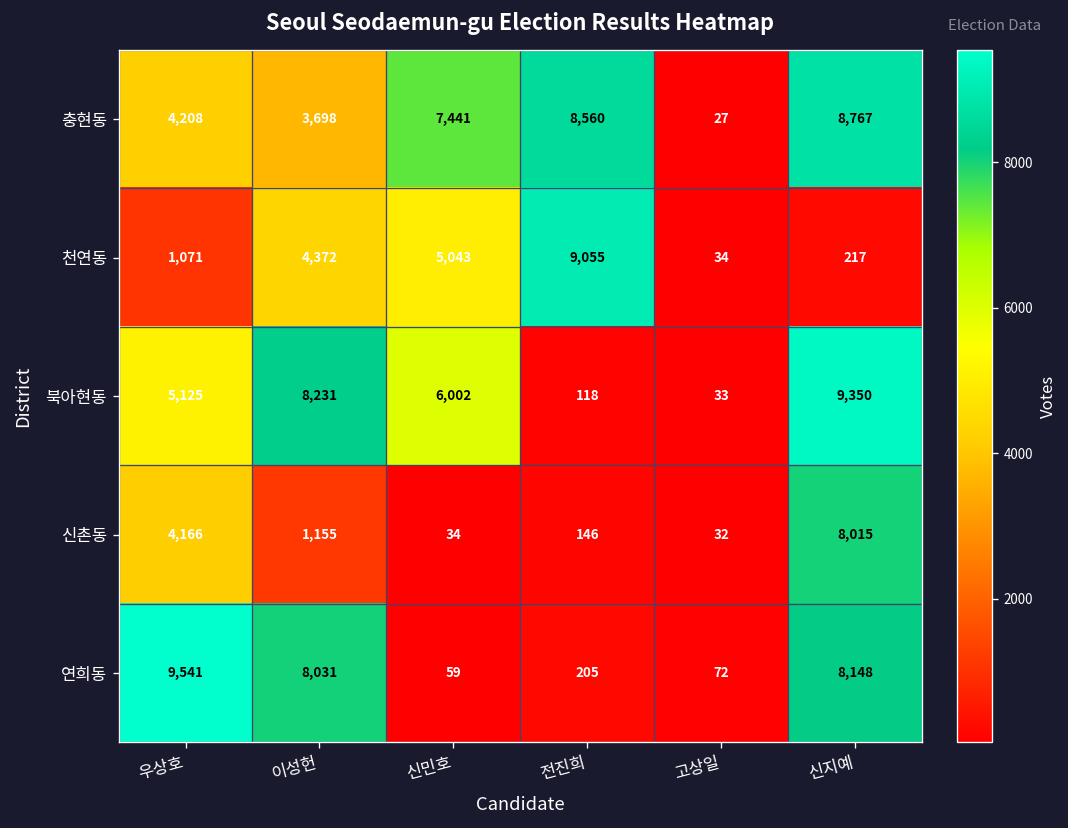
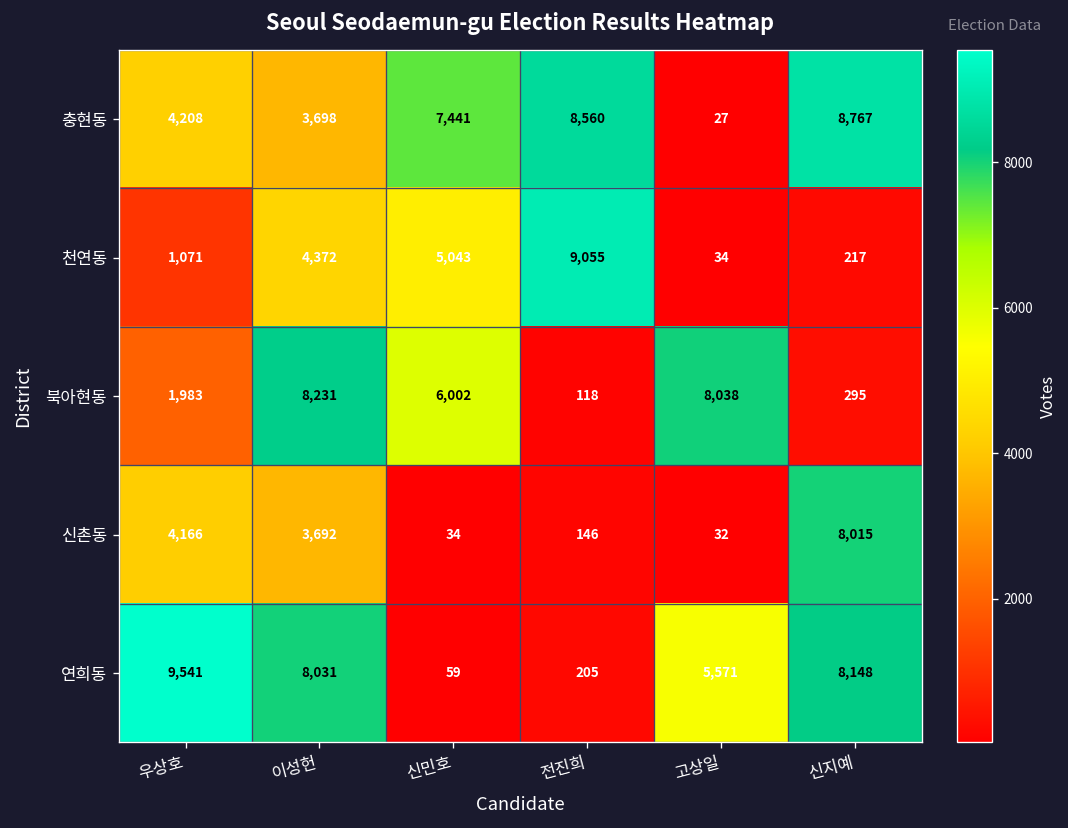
북아현동, 우상호: 5,125 -> 1,983
북아현동, 고상일: 33 -> 8,038
북아현동, 신지예: 9,350 -> 295
신촌동, 이성헌: 1,155 -> 3,692
연희동, 고상일: 72 -> 5,571
